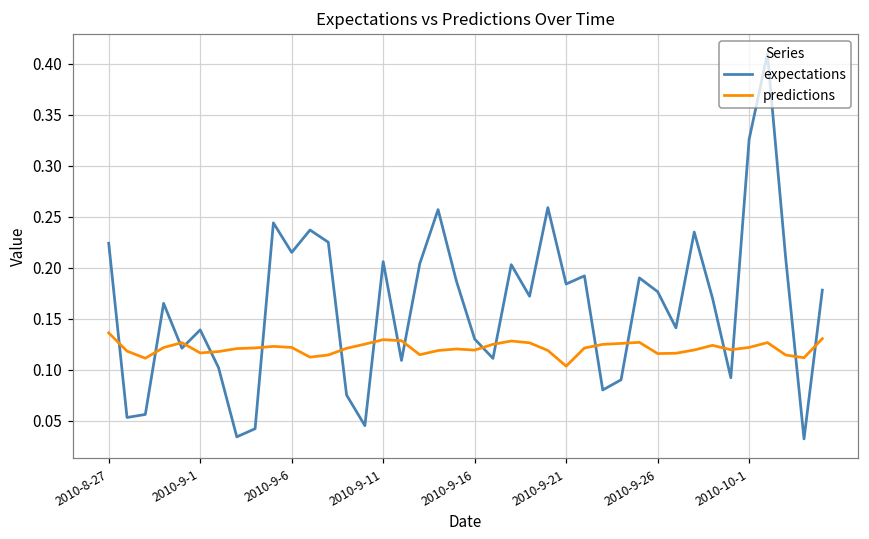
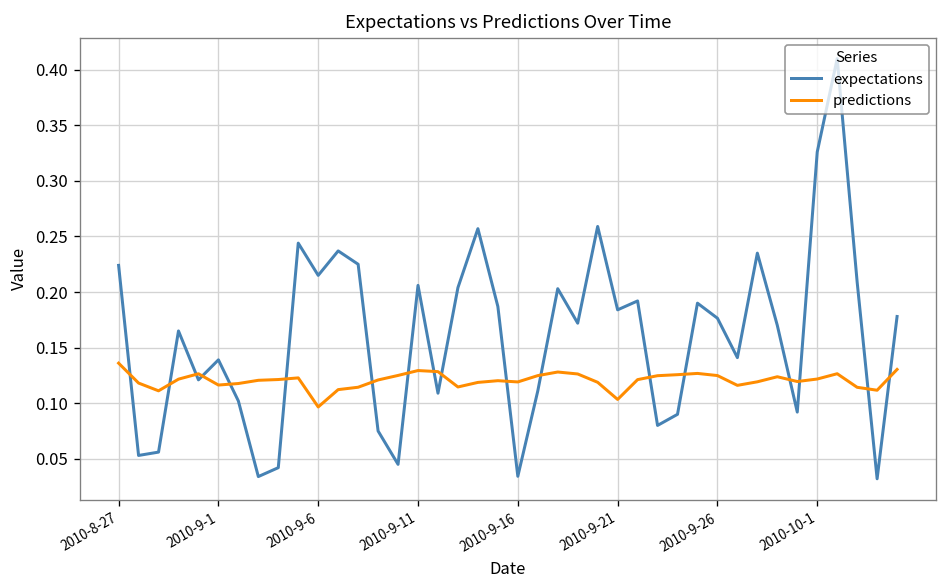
predictions, 2010-9-6: 0.12 -> 0.10
expectations, 2010-9-16: 0.13 -> 0.03
predictions, 2010-9-26: 0.116 -> 0.125
